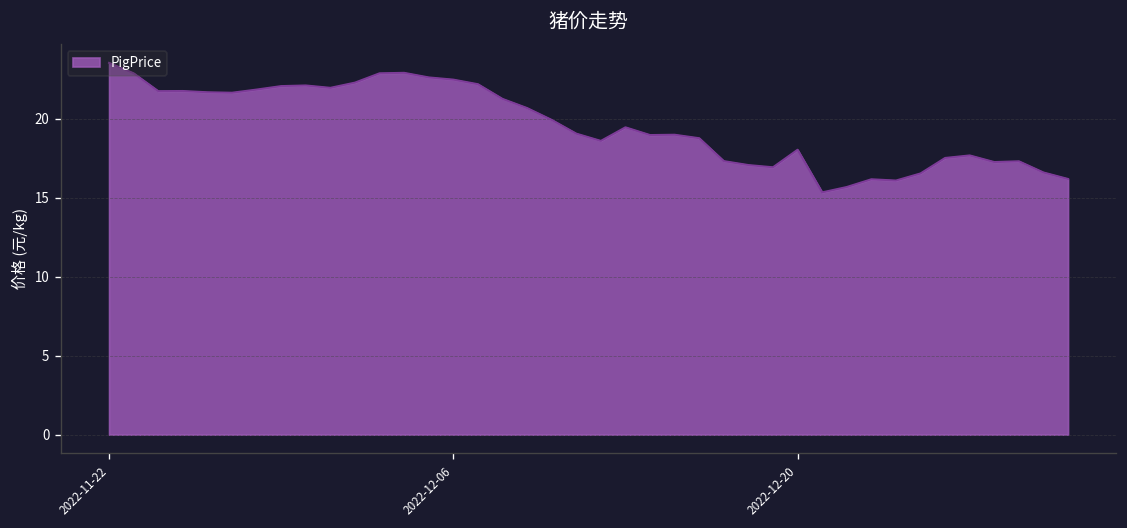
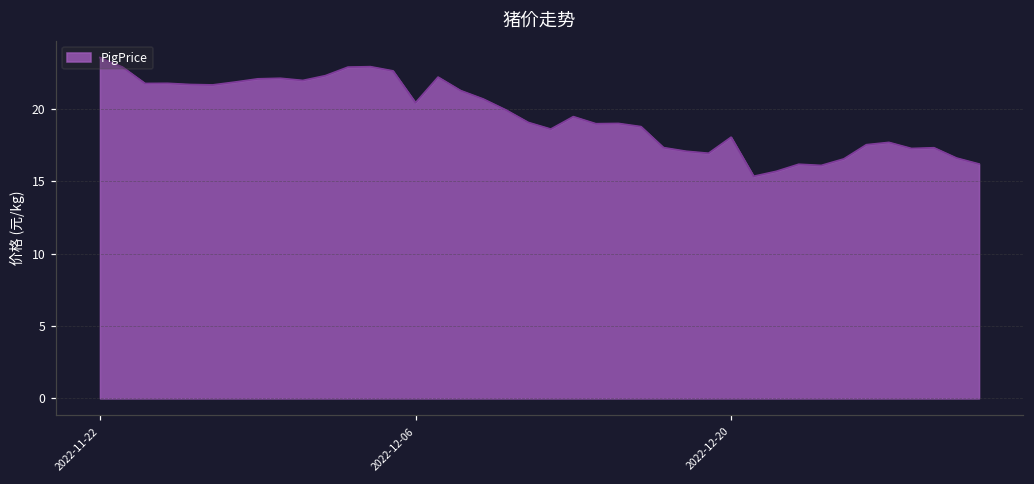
2022-12-06: 22.5 -> 20.4
